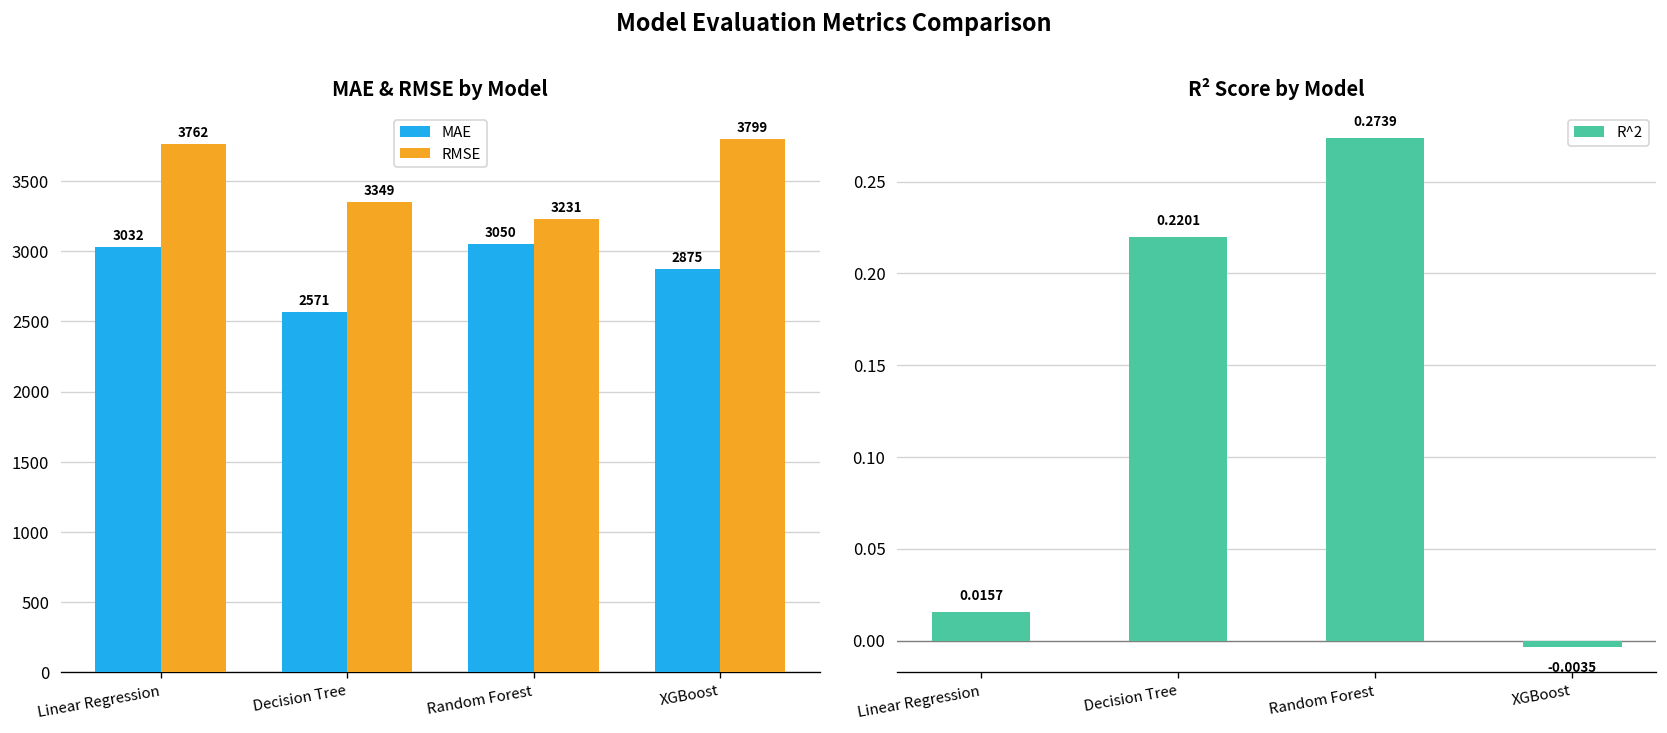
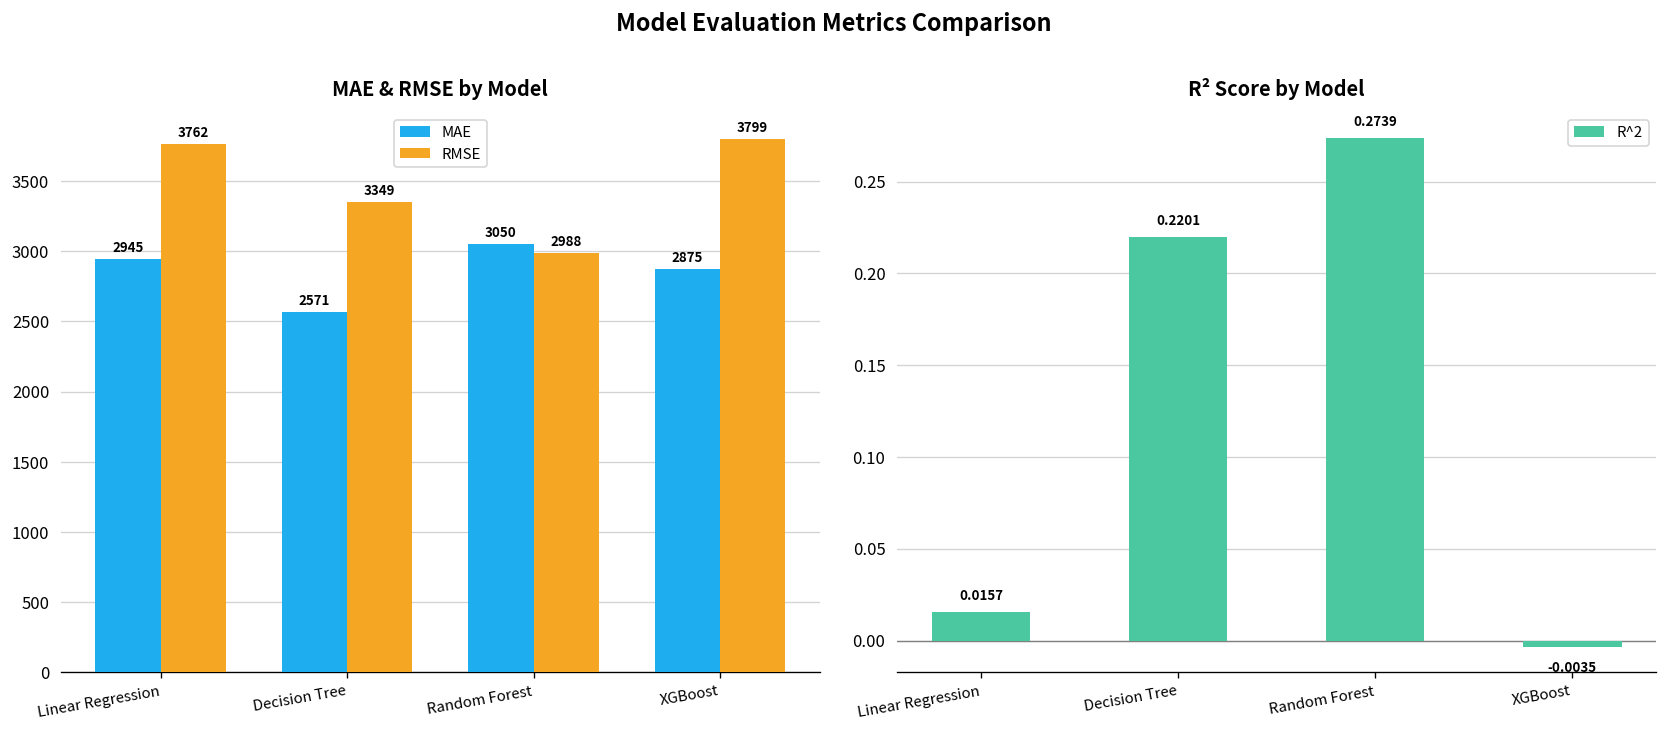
MAE & RMSE by Model, MAE, Linear Regression: 3032 -> 2945
MAE & RMSE by Model, RMSE, Random Forest: 3231 -> 2988
